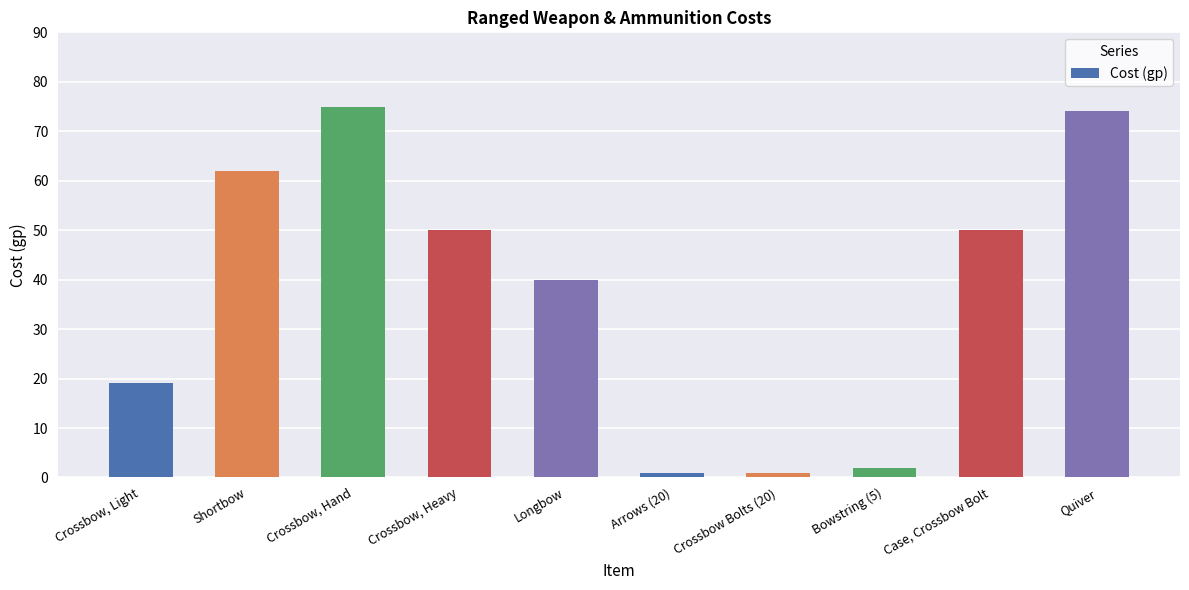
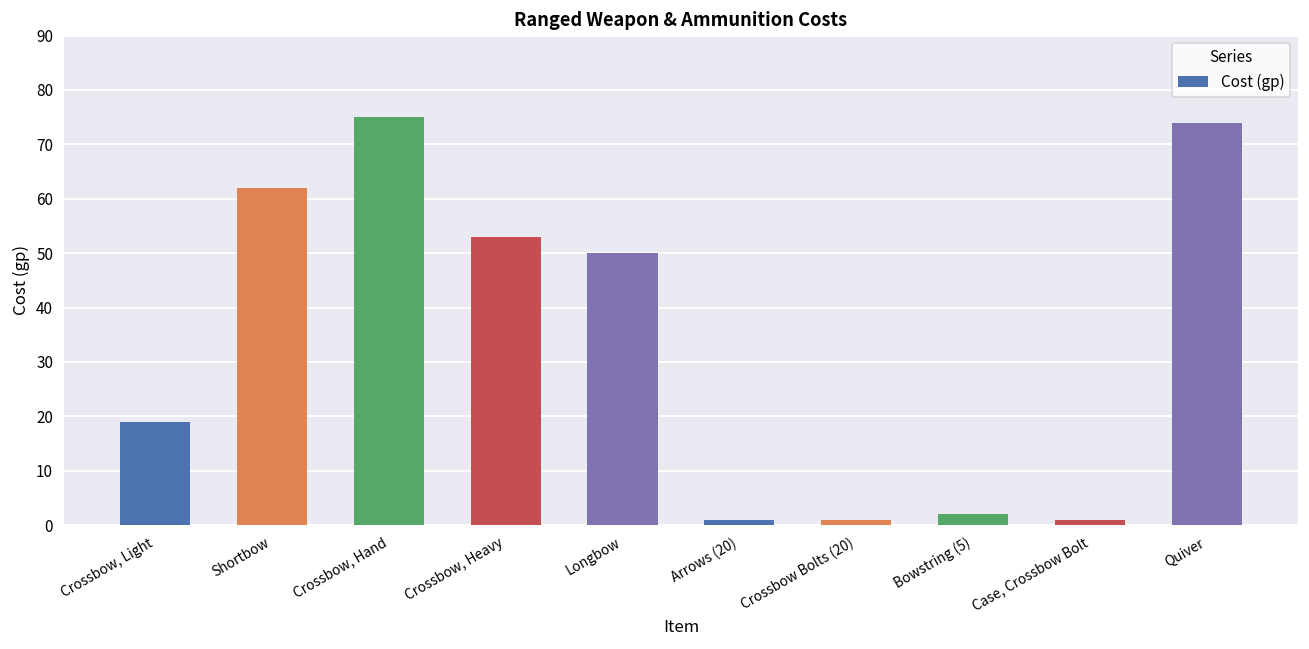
Crossbow, Heavy: 50 -> 53
Longbow: 40 -> 50
Case, Crossbow Bolt: 50 -> 1
